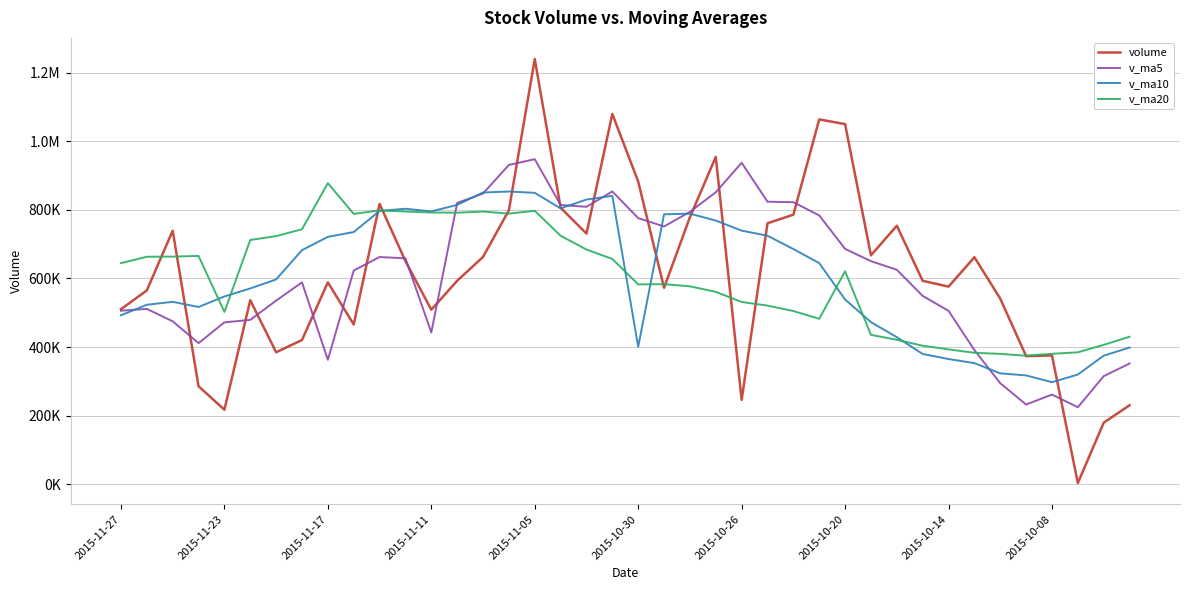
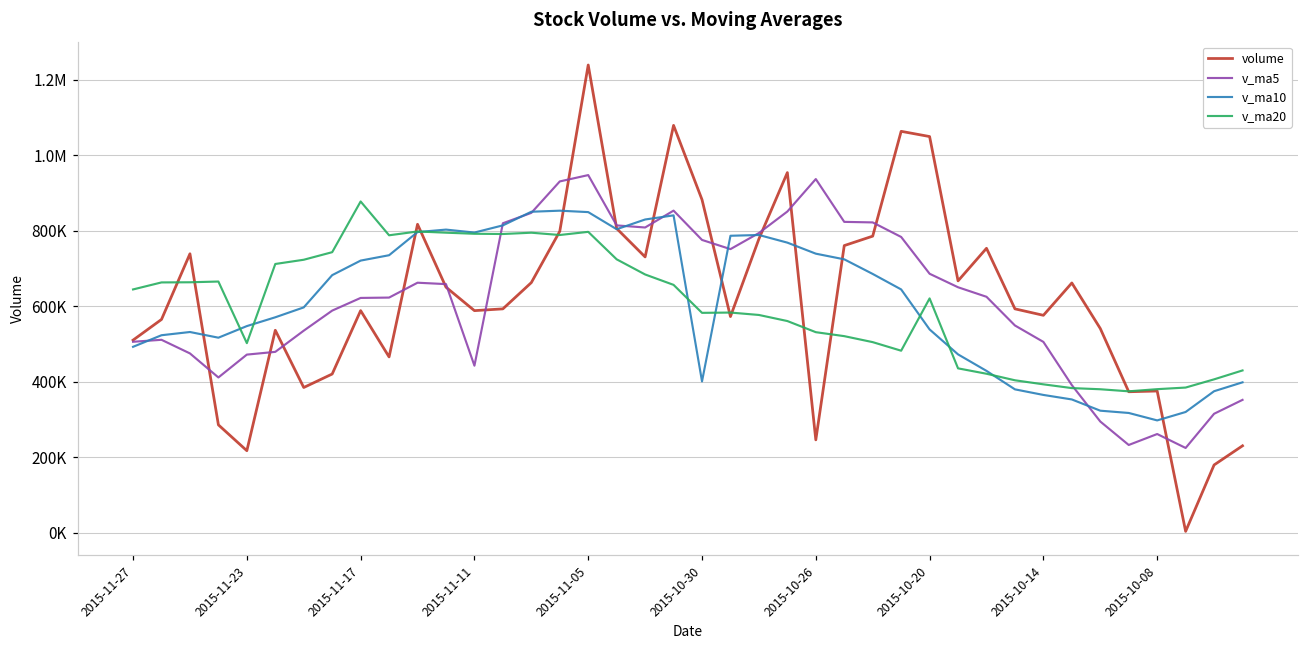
v_ma5, 2015-11-17: 360000 -> 620000
volume, 2015-11-11: 510000 -> 590000
